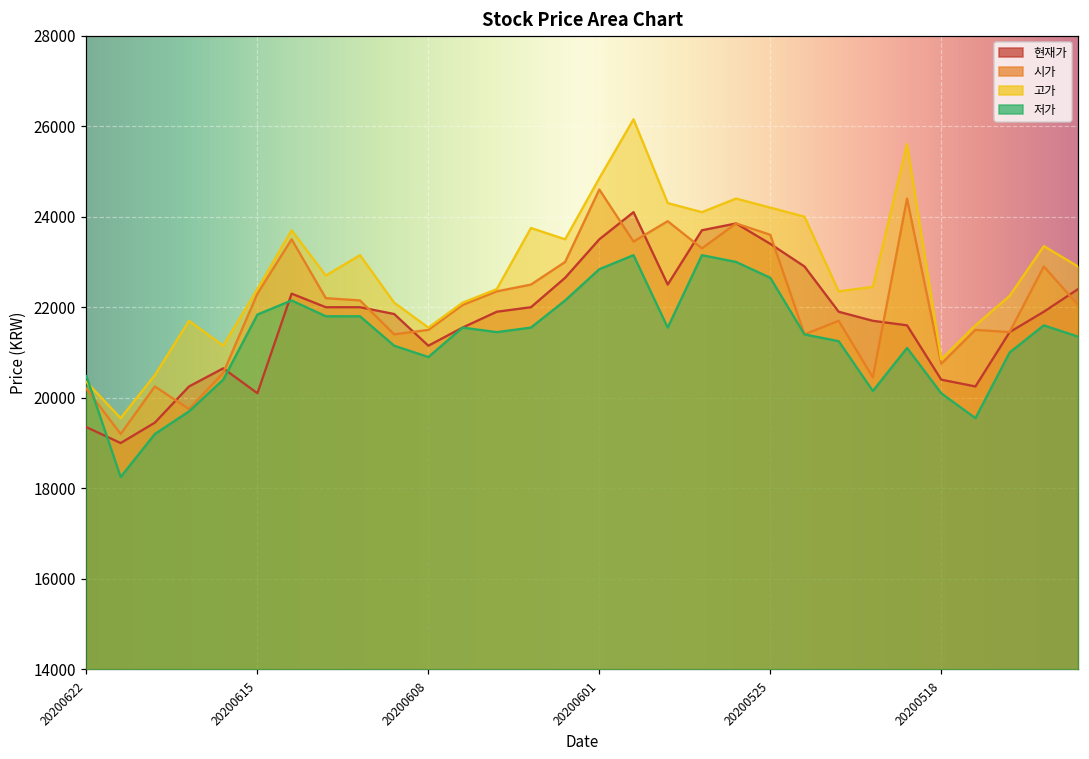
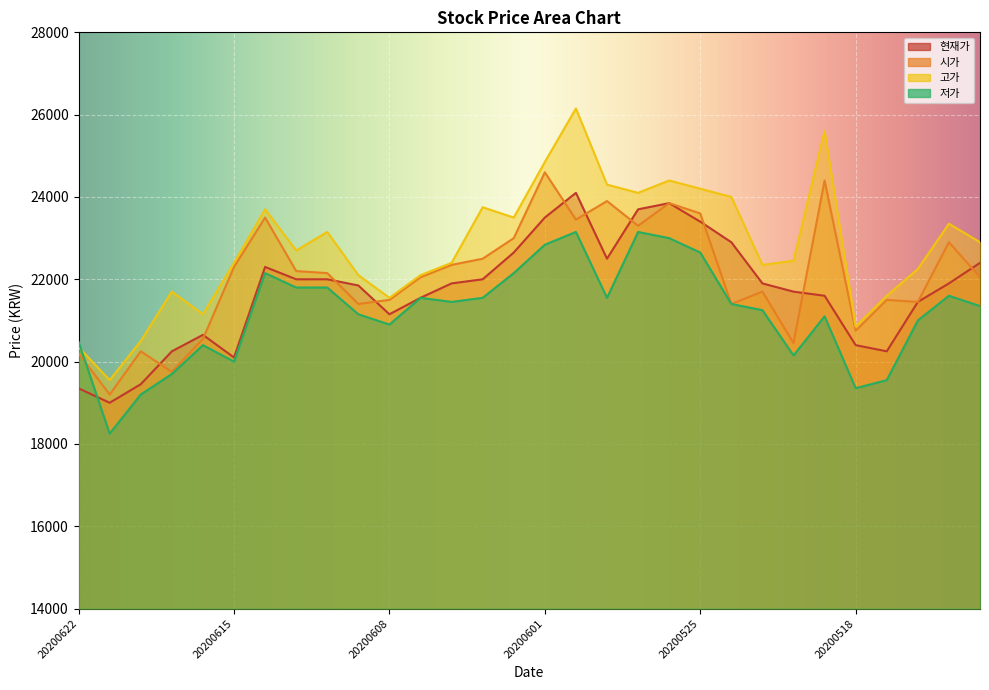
저가, 20200615: 21800 -> 20000
저가, 20200518: 20100 -> 19400
